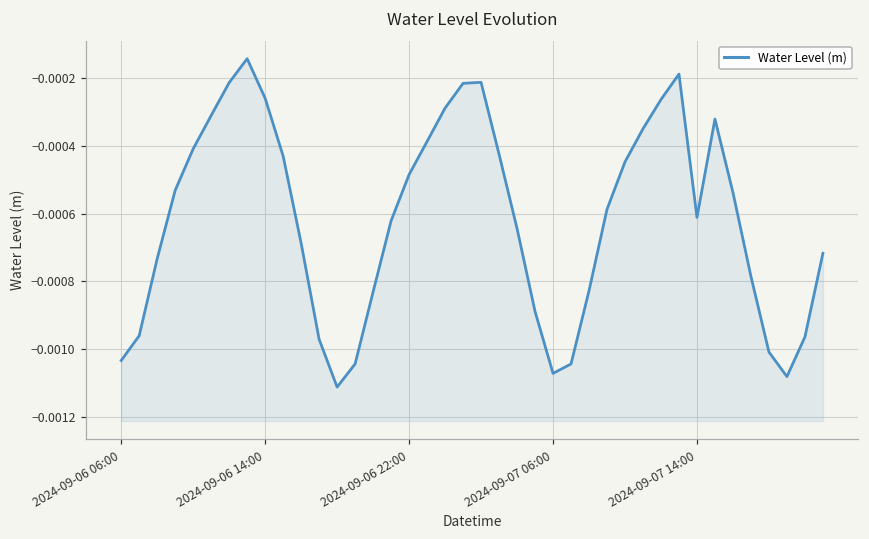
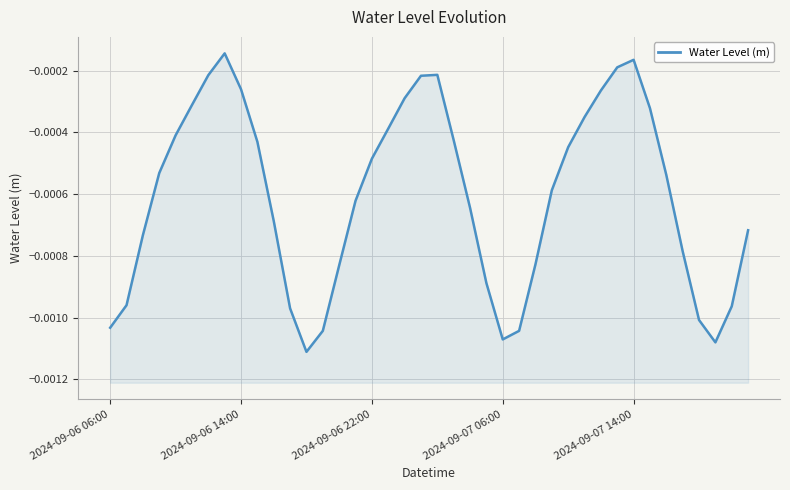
2024-09-07 14:00: -0.00061 -> -0.00016
